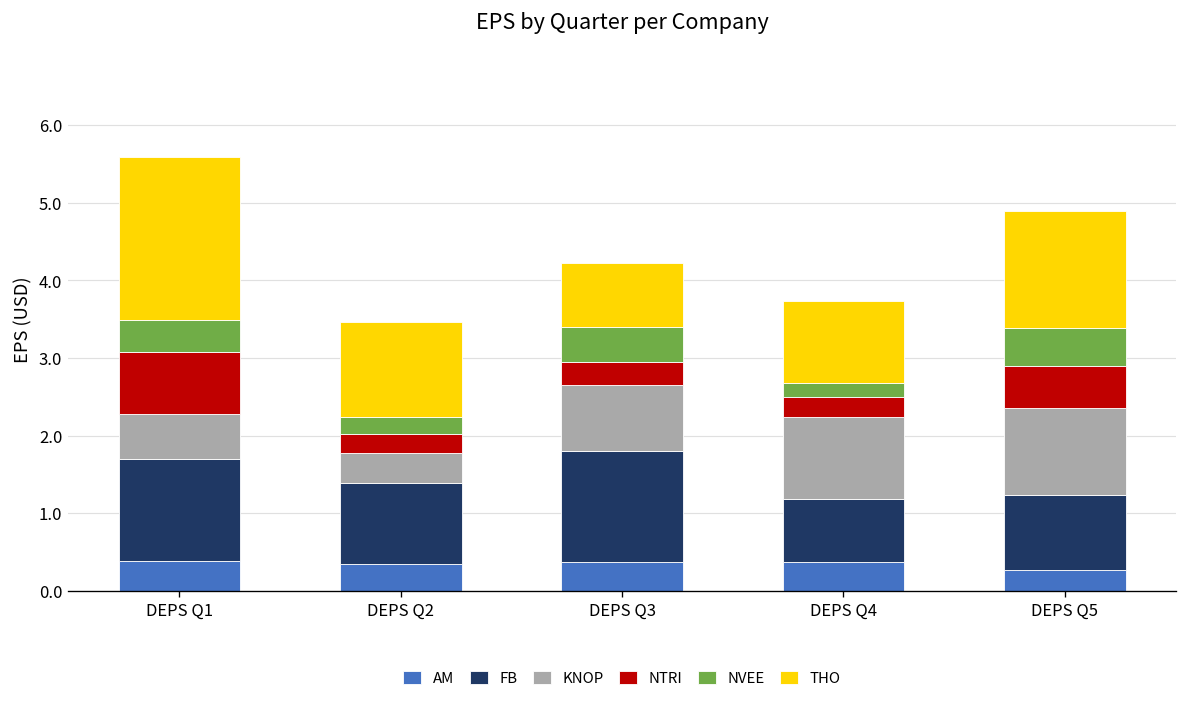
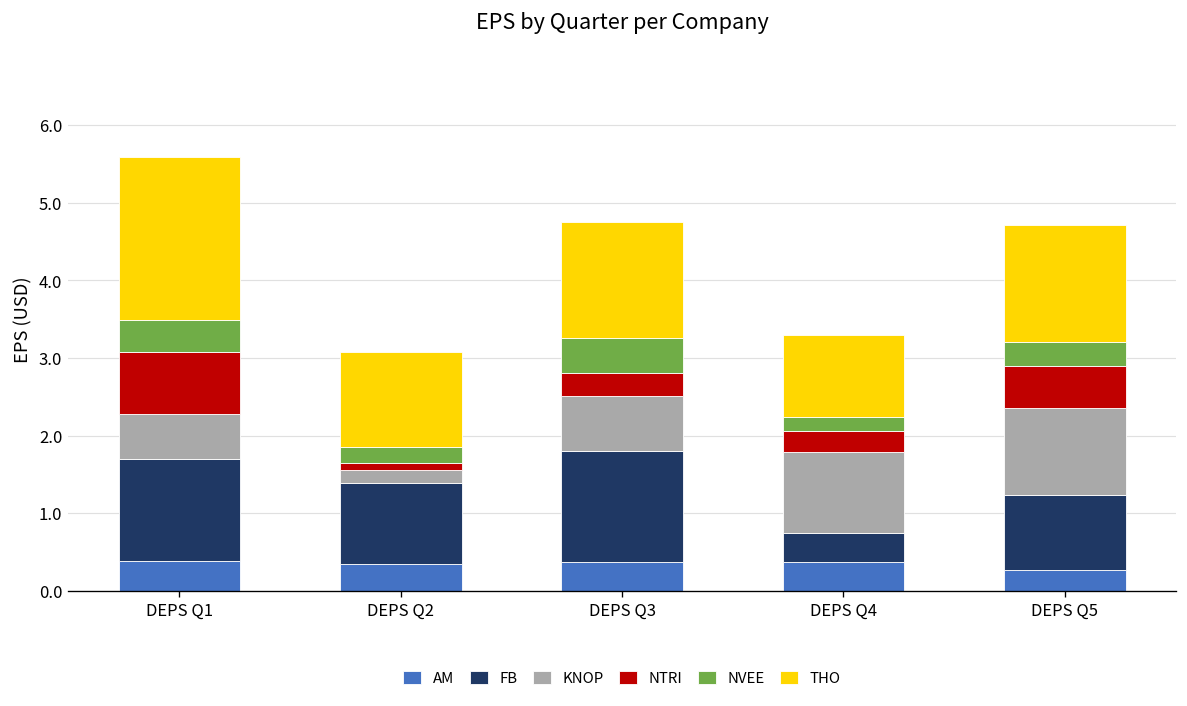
KNOP, DEPS Q2: 0.4 -> 0.2
NTRI, DEPS Q2: 0.2 -> 0.1
KNOP, DEPS Q3: 0.9 -> 0.7
THO, DEPS Q3: 0.8 -> 1.5
FB, DEPS Q4: 0.8 -> 0.4
NVEE, DEPS Q5: 0.5 -> 0.3
